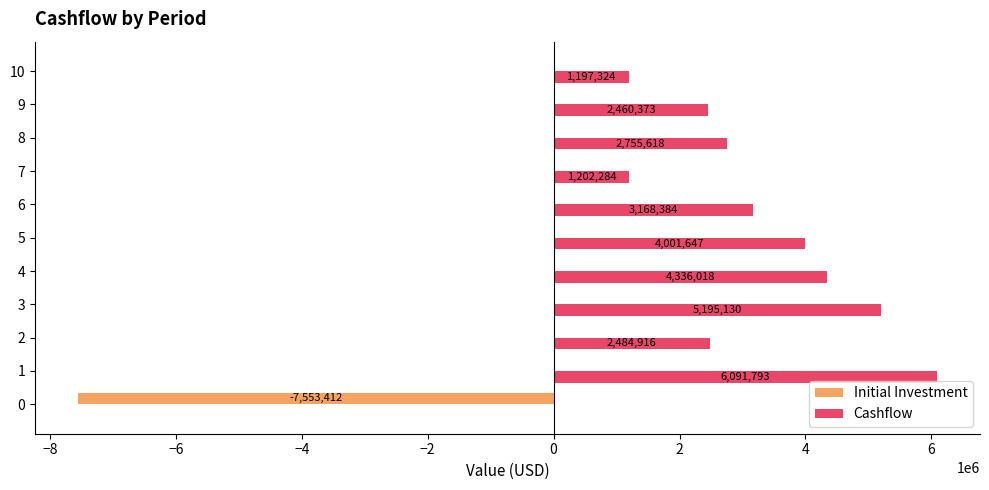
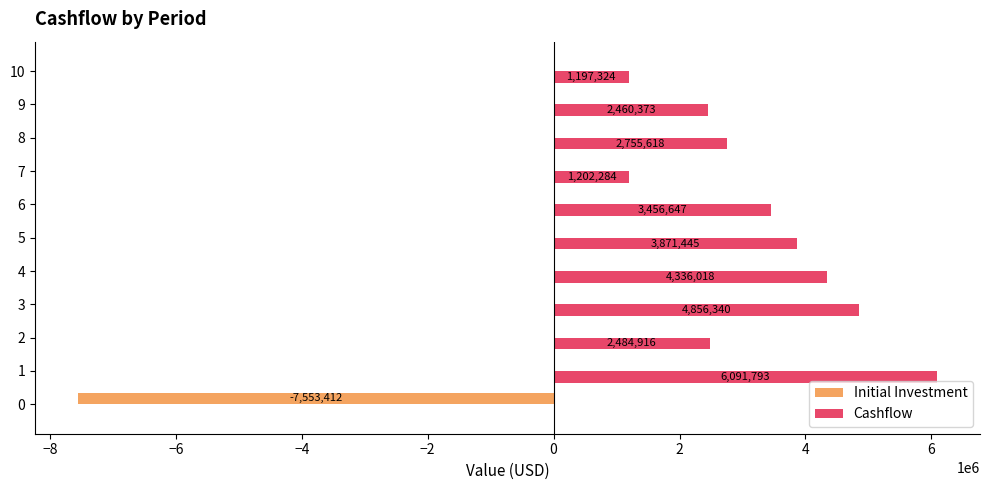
Cashflow, 6: 3,168,384 -> 3,456,647
Cashflow, 5: 4,001,647 -> 3,871,445
Cashflow, 3: 5,195,130 -> 4,856,340
